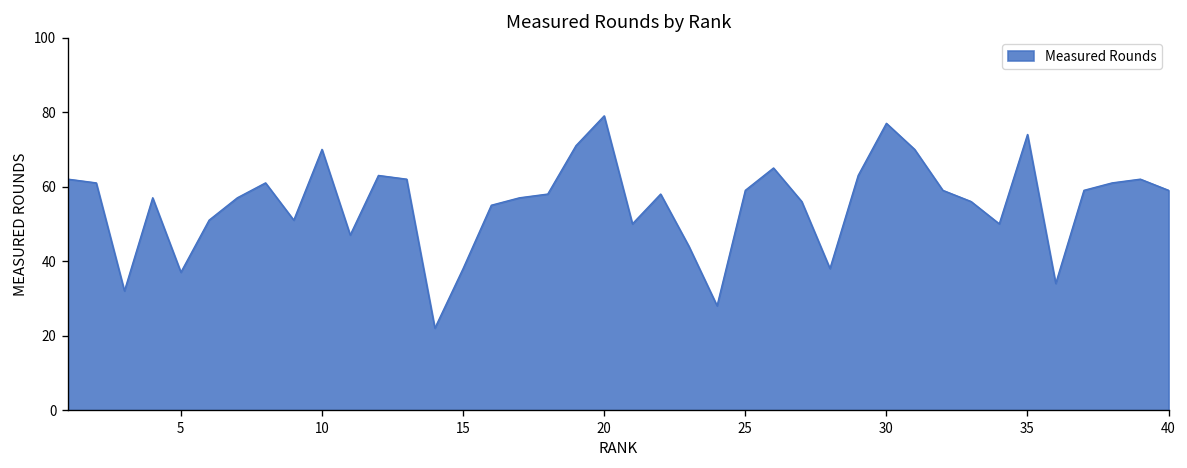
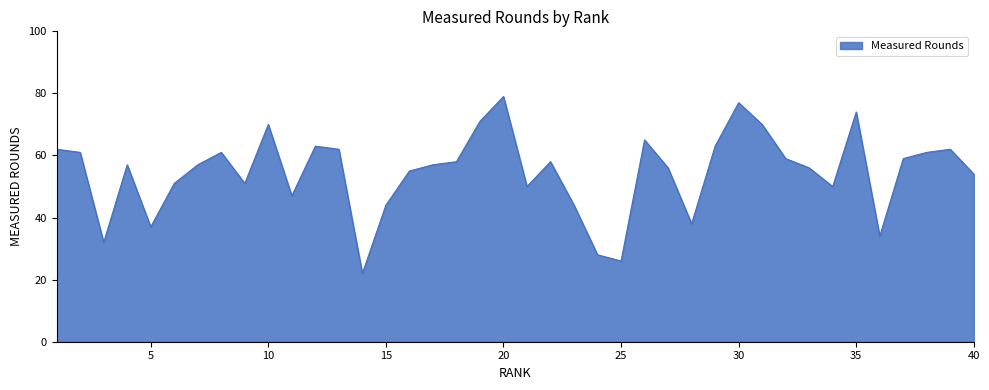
15: 38 -> 44
25: 59 -> 26
40: 59 -> 54
